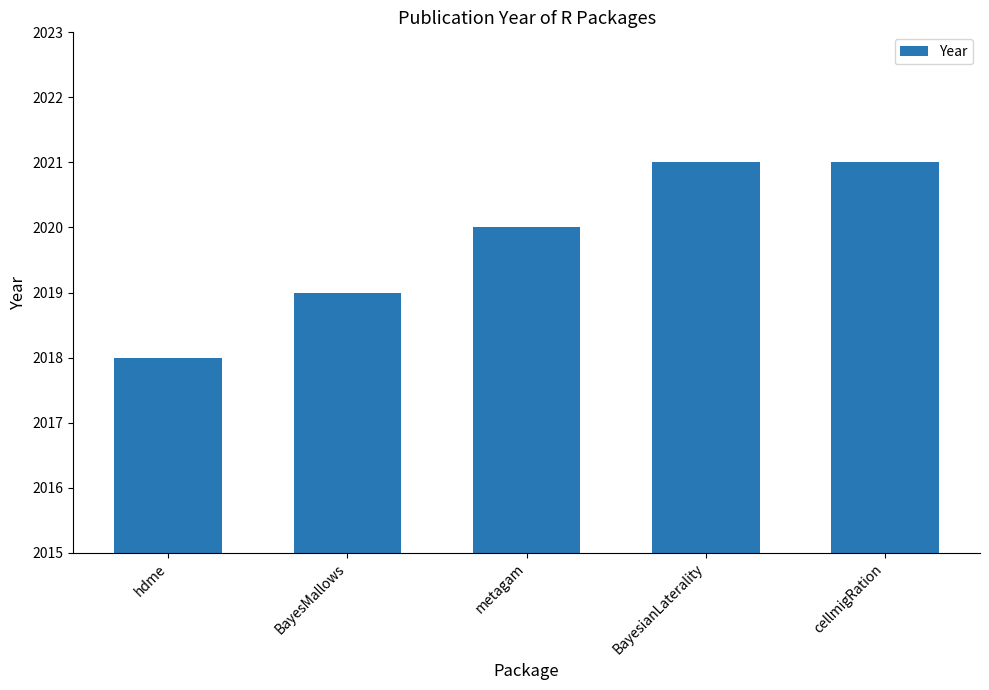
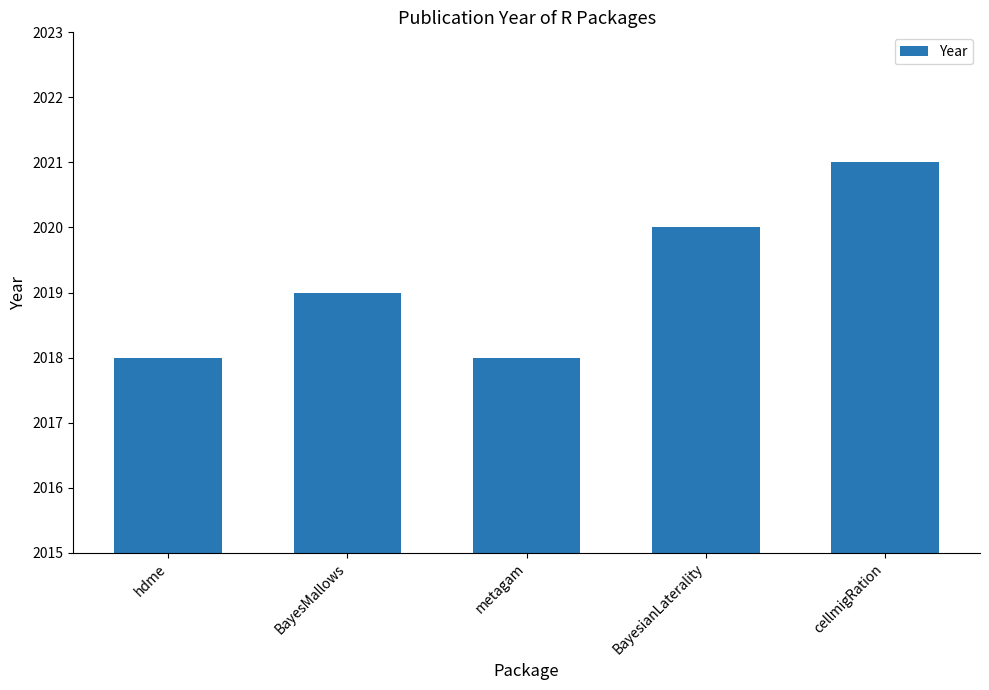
metagam: 2020 -> 2018
BayesianLaterality: 2021 -> 2020
